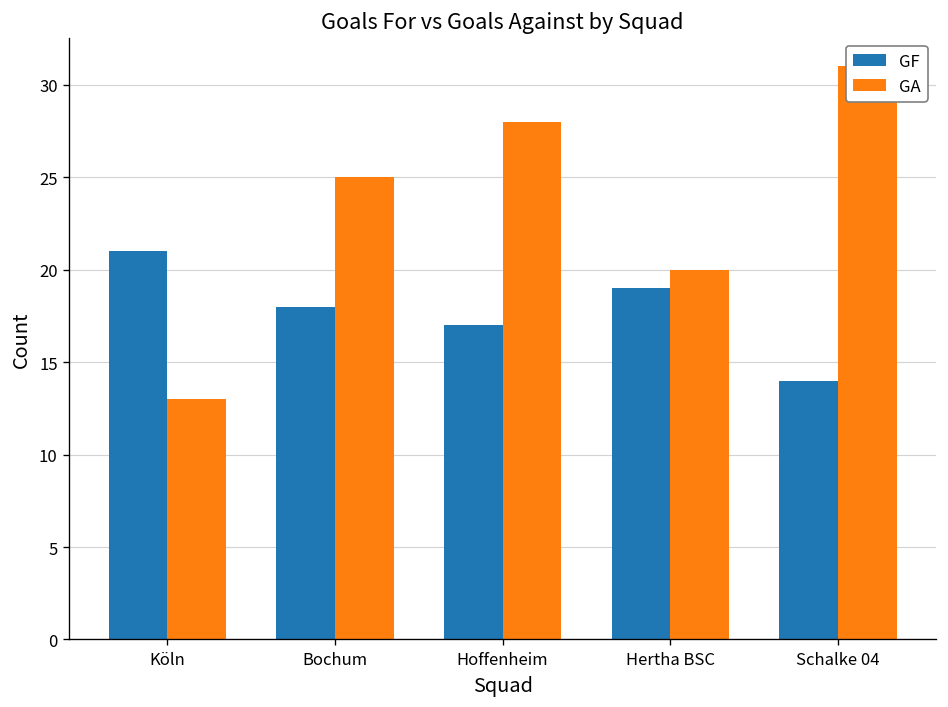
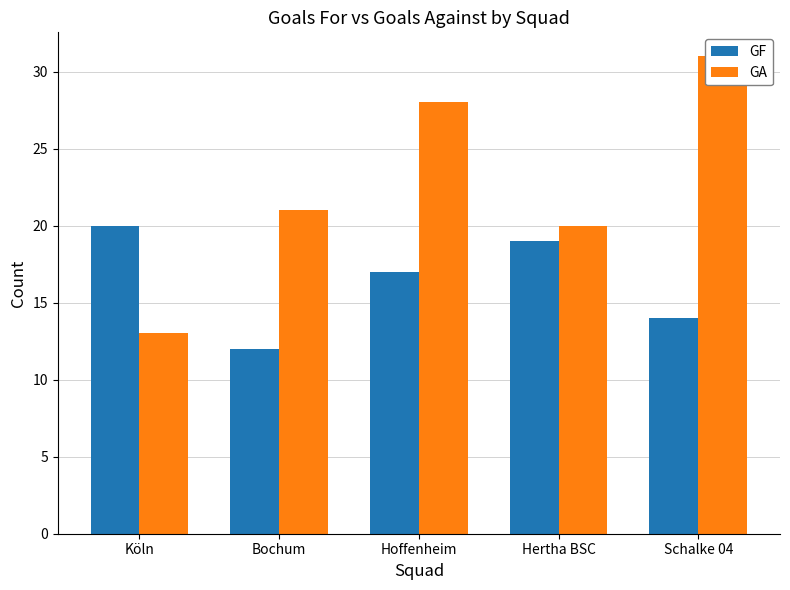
GF, Köln: 21 -> 20
GF, Bochum: 18 -> 12
GA, Bochum: 25 -> 21
